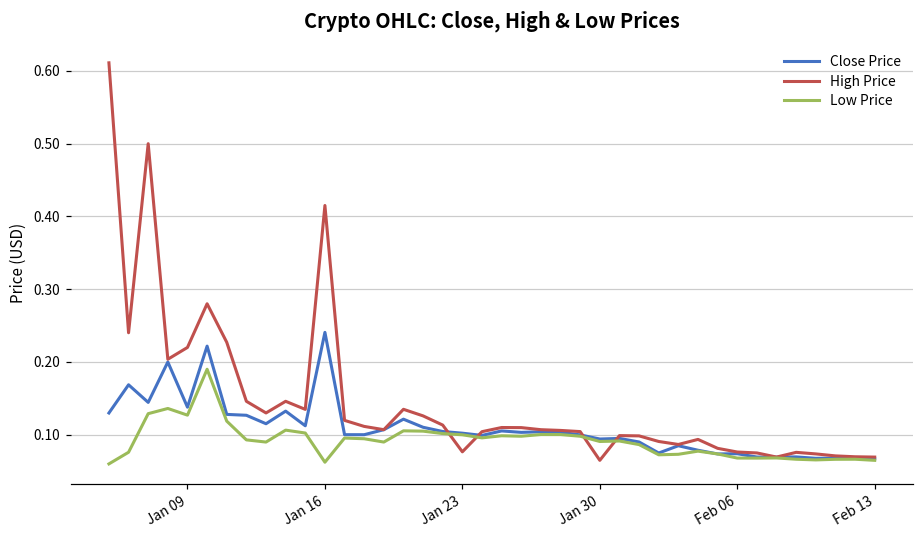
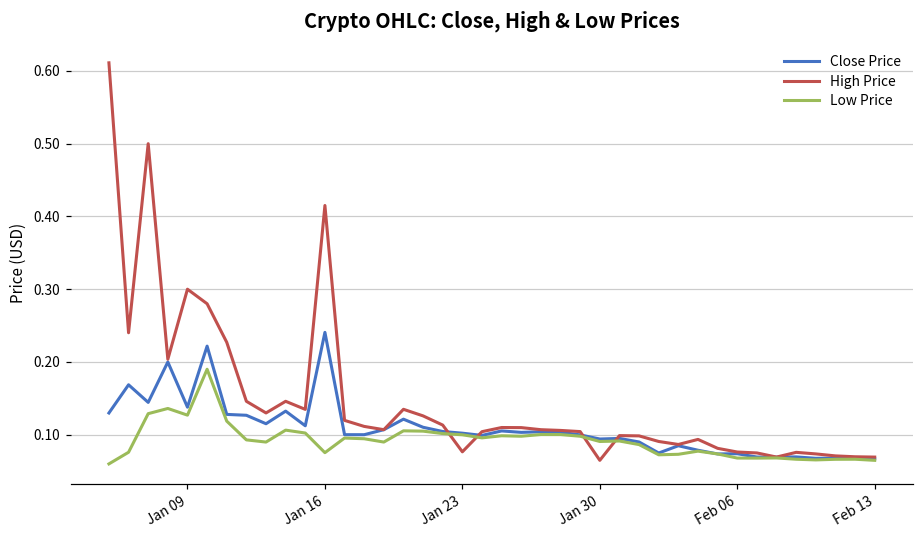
High Price, Jan 09: 0.22 -> 0.30
Low Price, Jan 16: 0.06 -> 0.08
